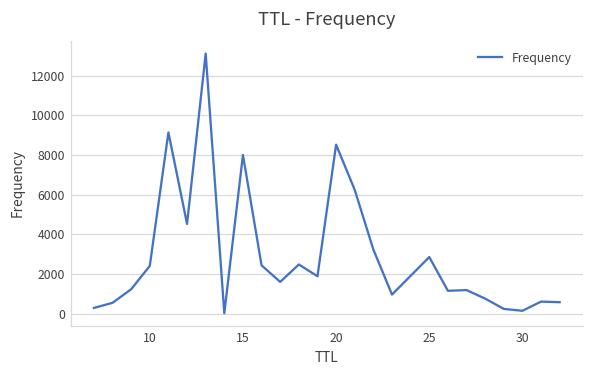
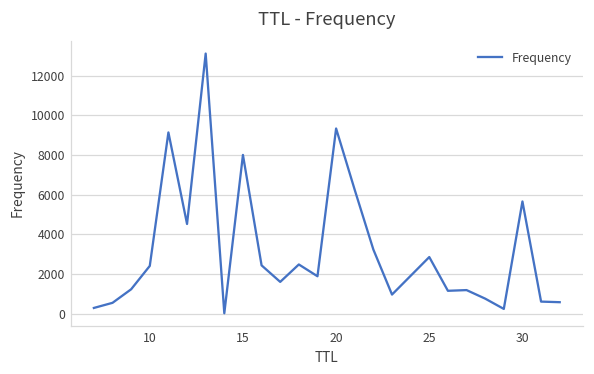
20: 8500 -> 9300
30: 100 -> 5700
